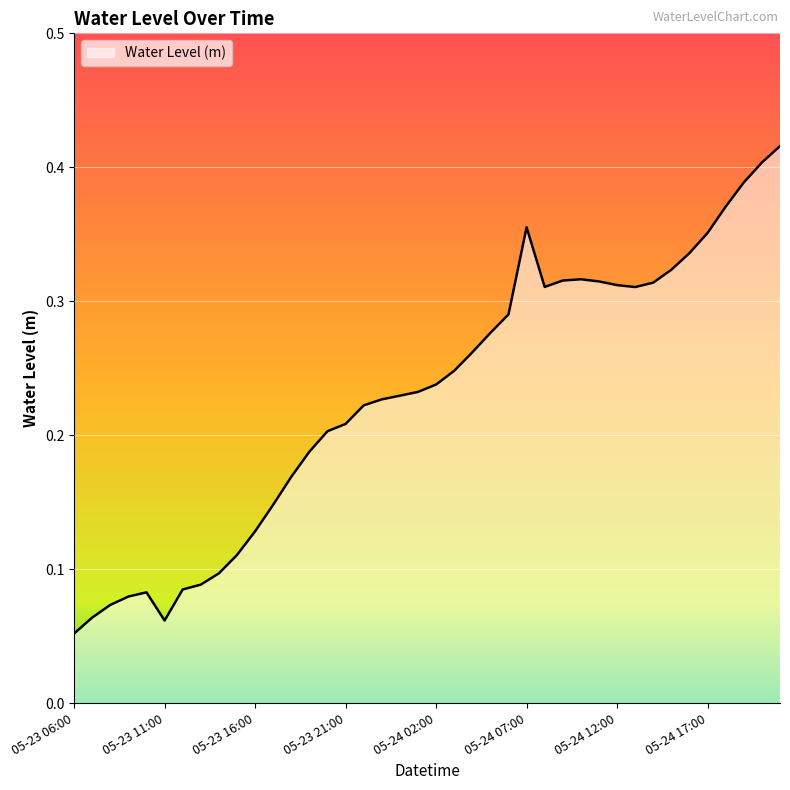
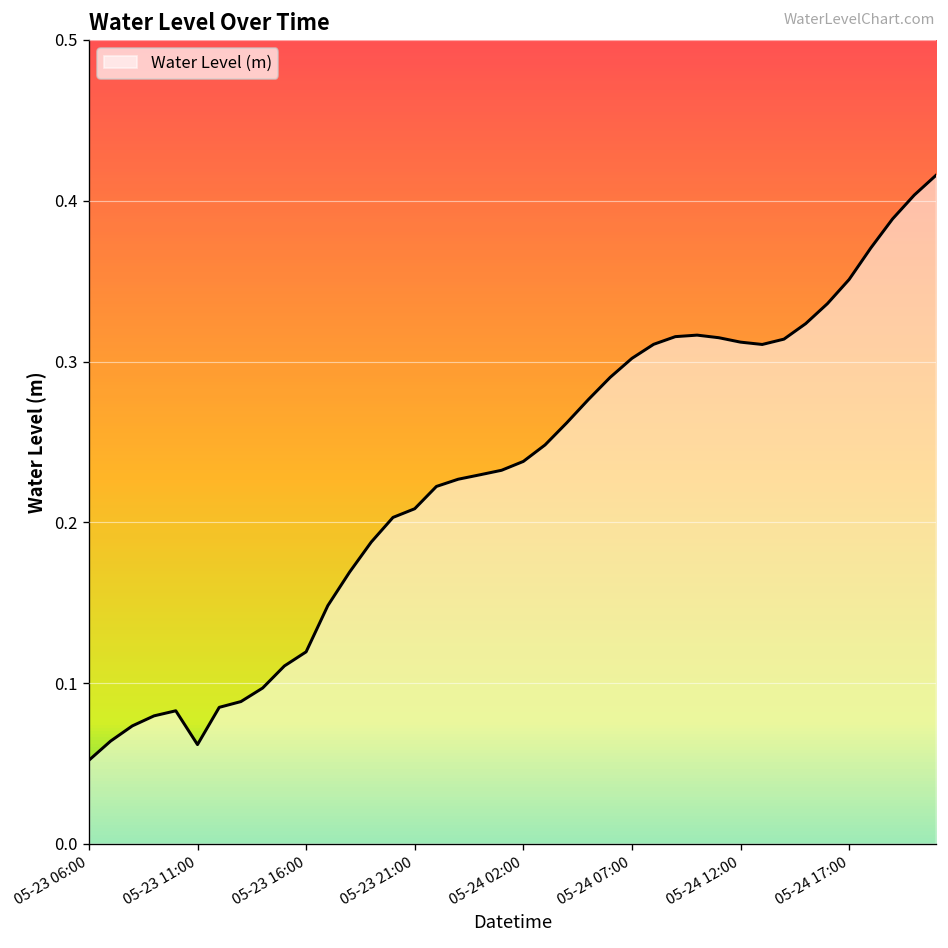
05-23 16:00: 0.128 -> 0.119
05-24 07:00: 0.355 -> 0.302
